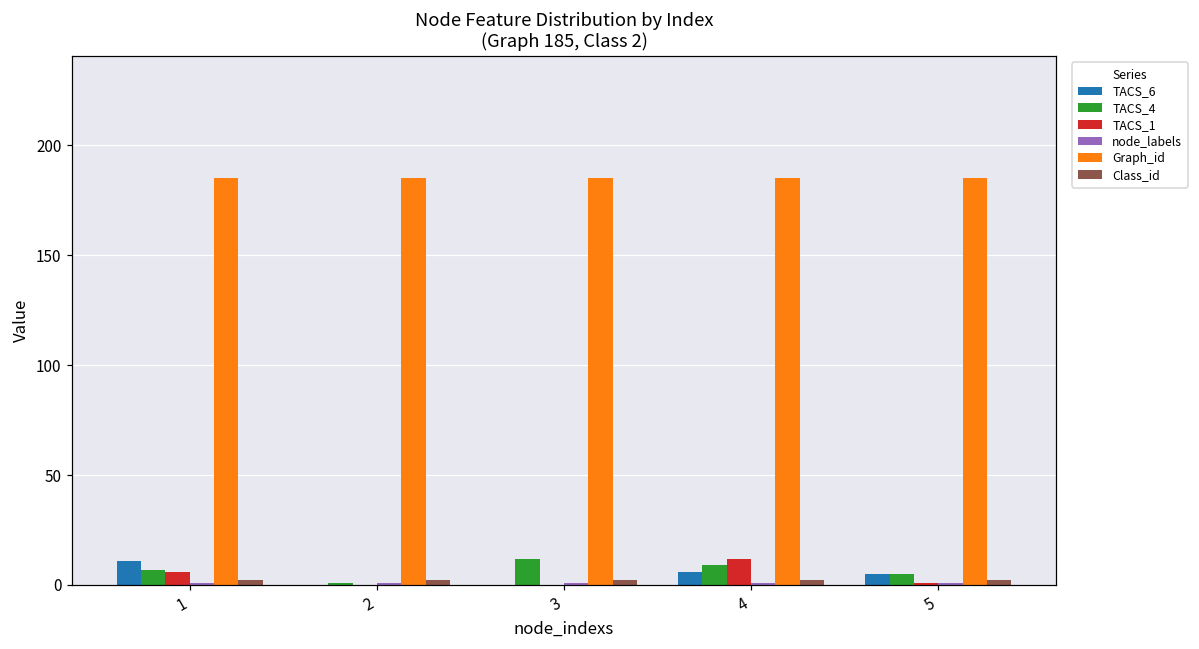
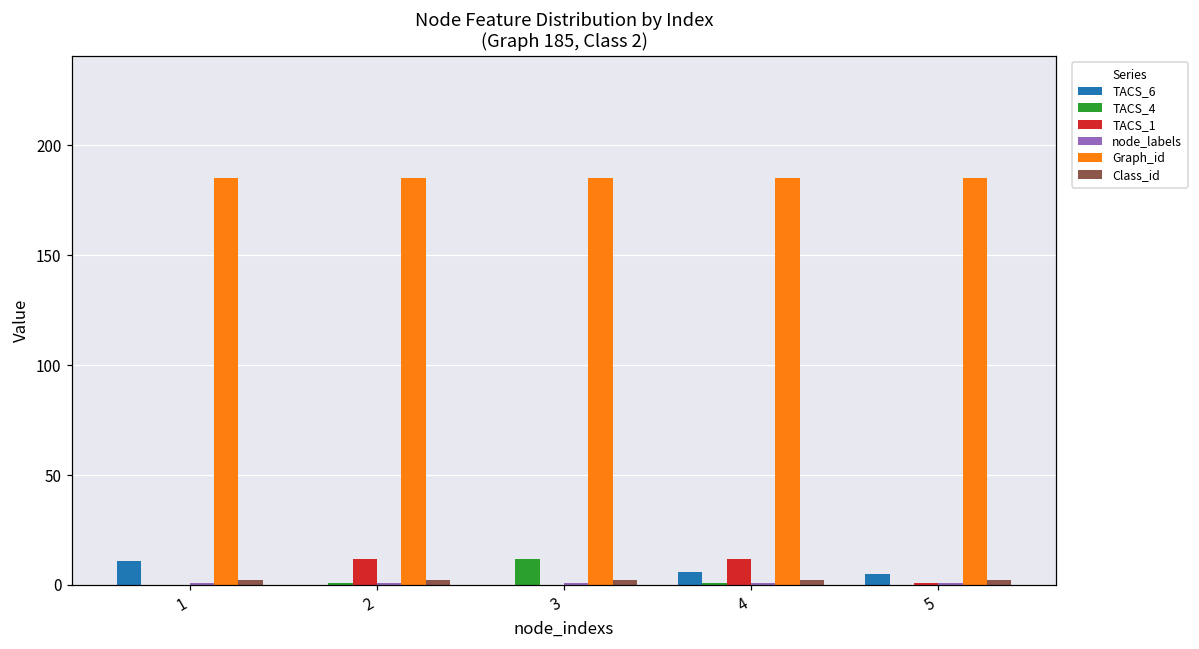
TACS_4, 1: 7 -> 0
TACS_1, 1: 6 -> 0
TACS_1, 2: 0 -> 12
TACS_4, 4: 9 -> 1
TACS_4, 5: 5 -> 0
